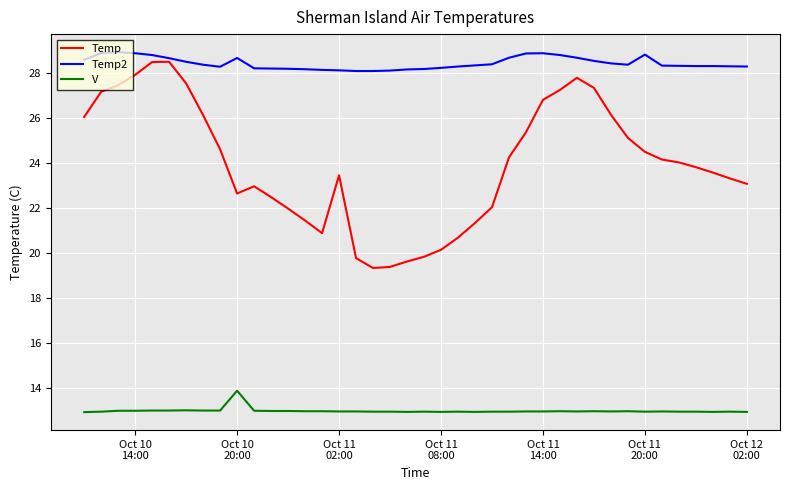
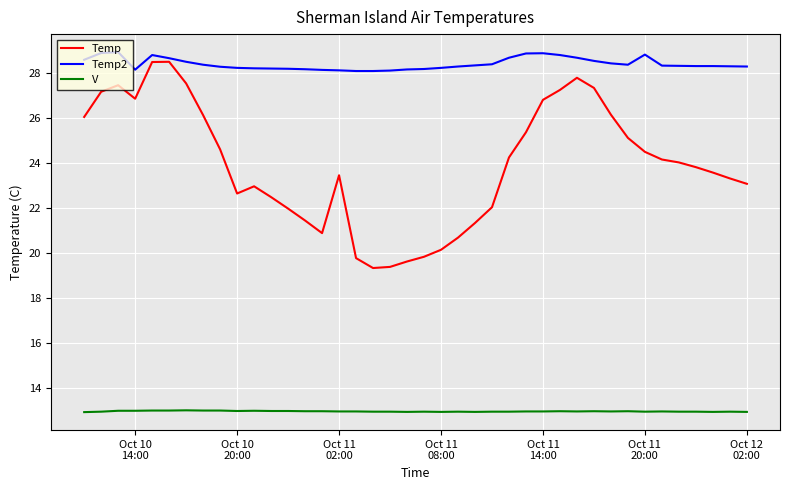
Temp, Oct 10 14:00: 27.9 -> 26.9
Temp2, Oct 10 14:00: 28.9 -> 28.2
Temp2, Oct 10 20:00: 28.7 -> 28.2
V, Oct 10 20:00: 13.9 -> 13.0
